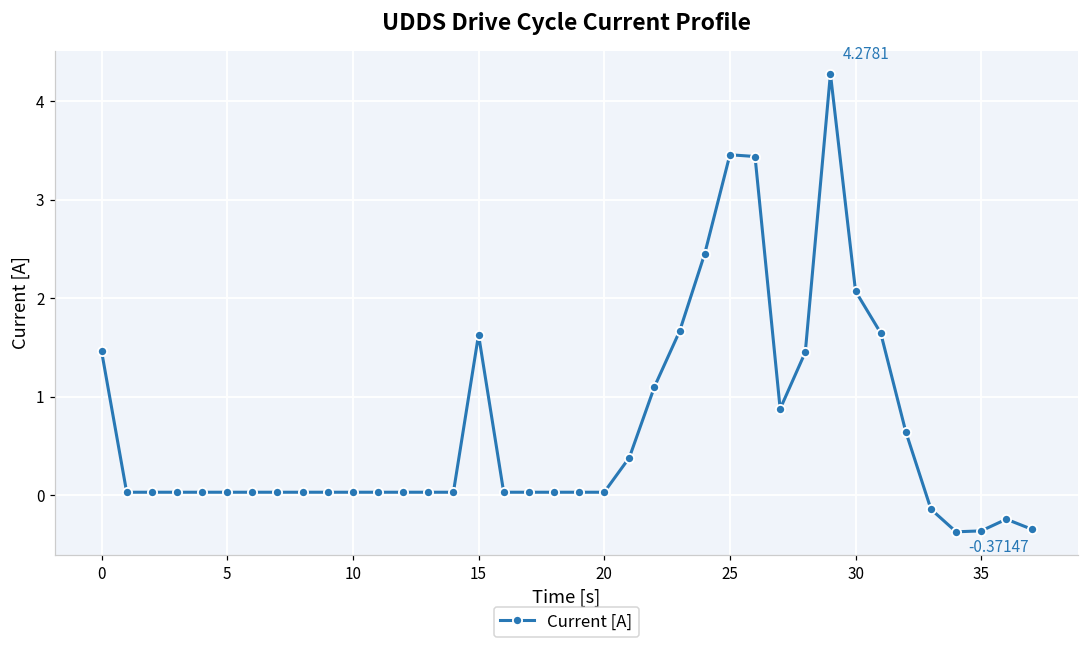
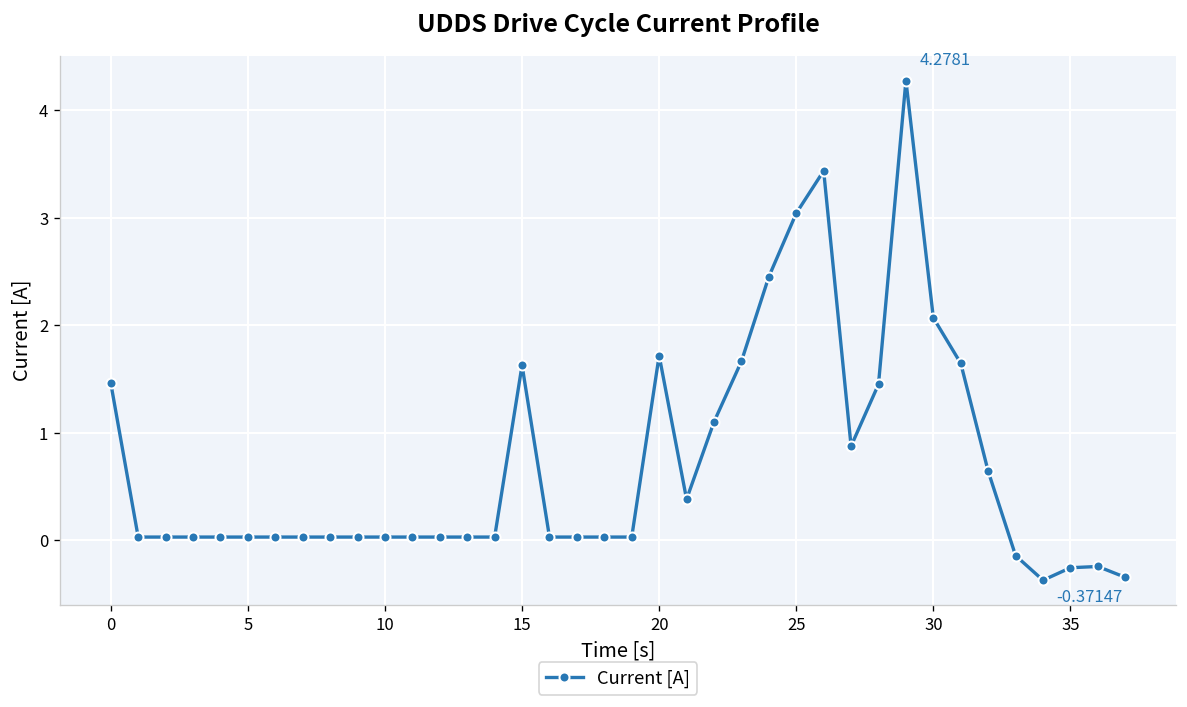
20: 0.0 -> 1.7
25: 3.5 -> 3.0
35: -0.4 -> -0.3
